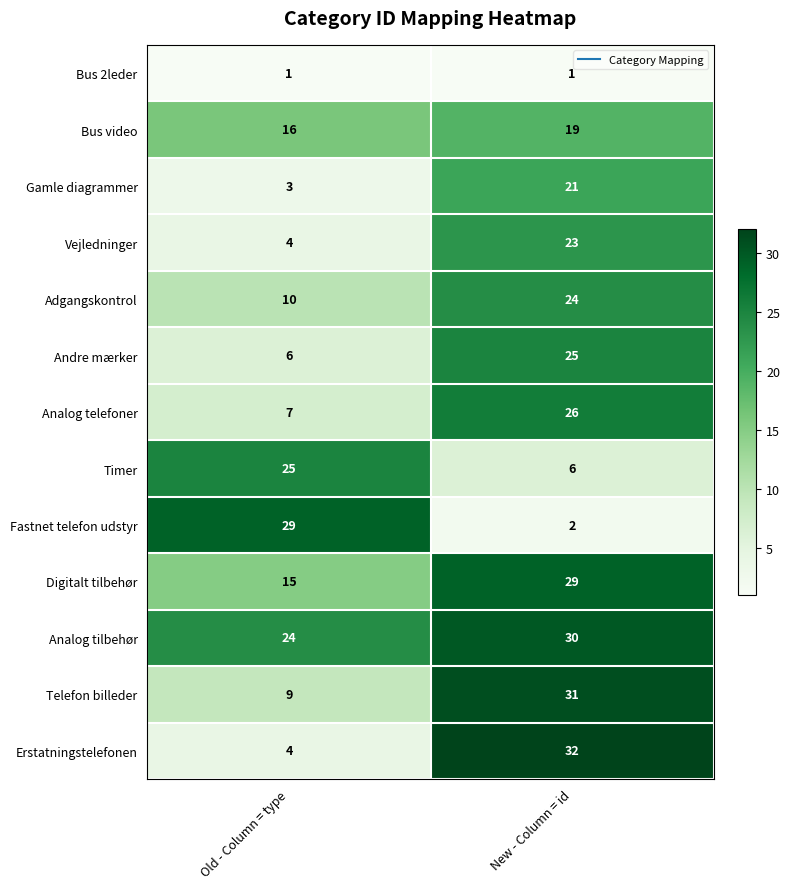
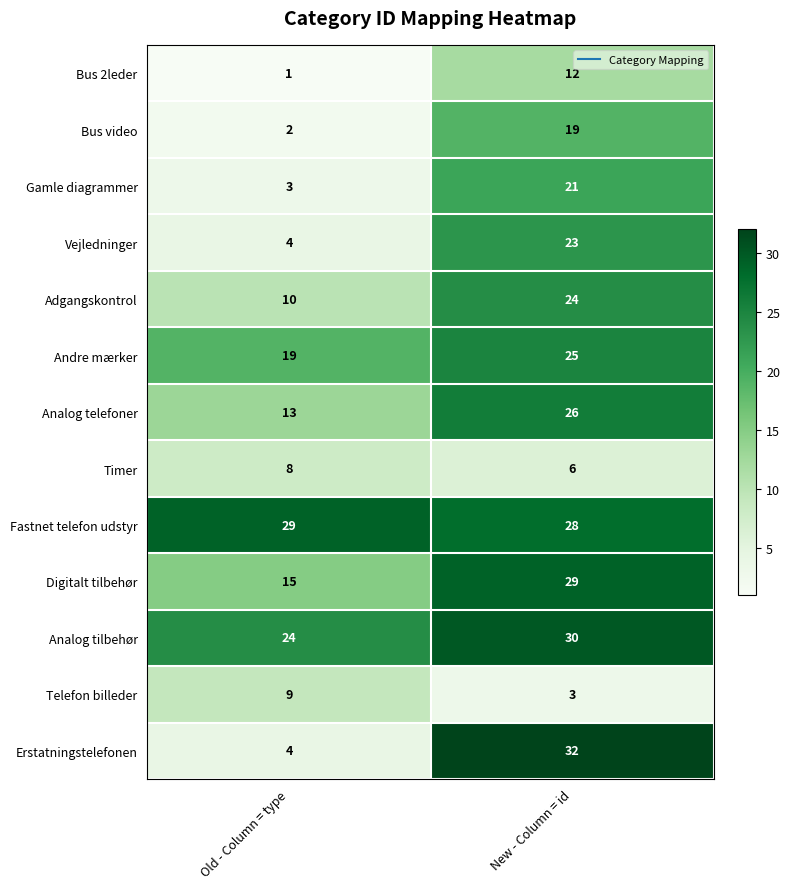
Bus 2leder, New - Column = id: 1 -> 12
Bus video, Old - Column = type: 16 -> 2
Andre mærker, Old - Column = type: 6 -> 19
Analog telefoner, Old - Column = type: 7 -> 13
Timer, Old - Column = type: 25 -> 8
Fastnet telefon udstyr, New - Column = id: 2 -> 28
Telefon billeder, New - Column = id: 31 -> 3
